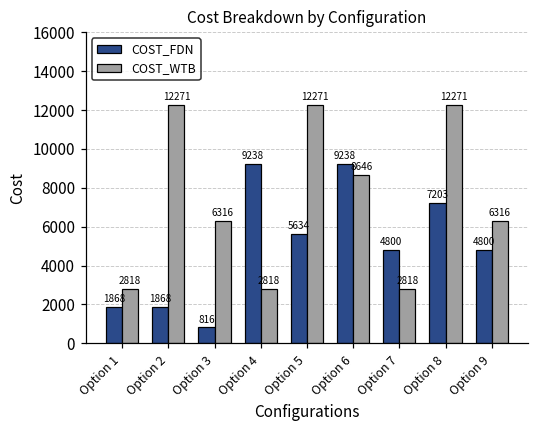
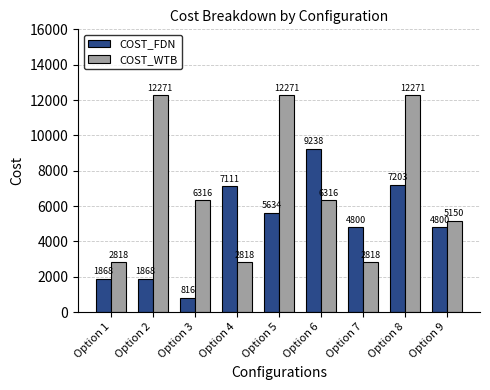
COST_FDN, Option 4: 9238 -> 7111
COST_WTB, Option 6: 8646 -> 6316
COST_WTB, Option 9: 6316 -> 5150
